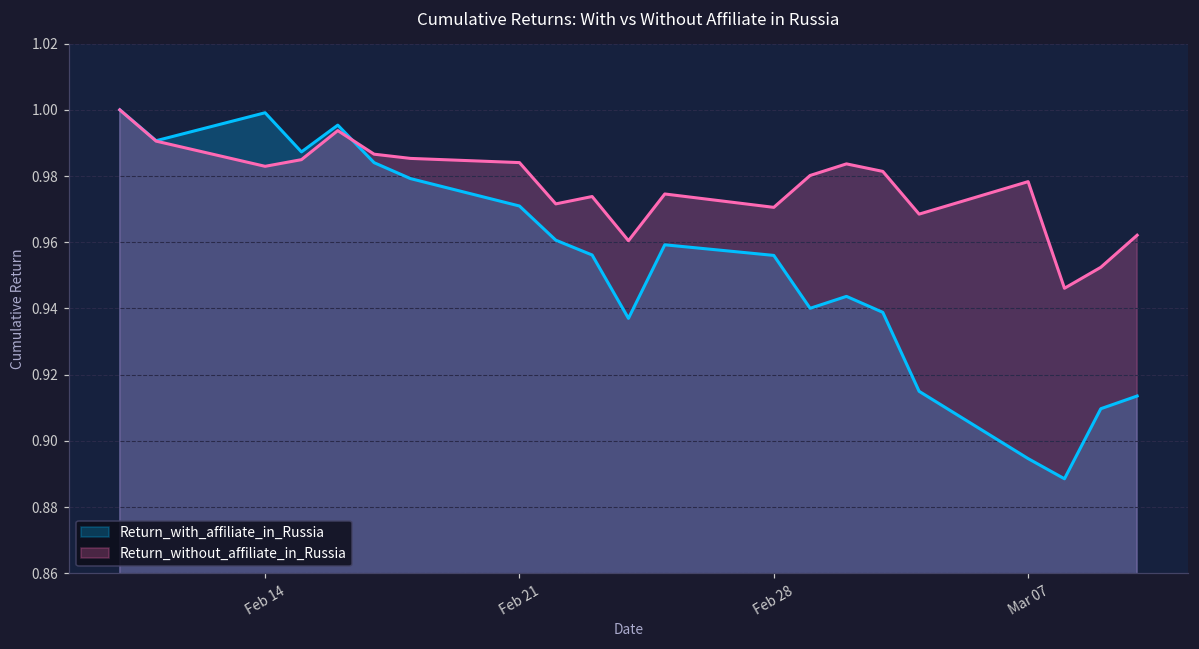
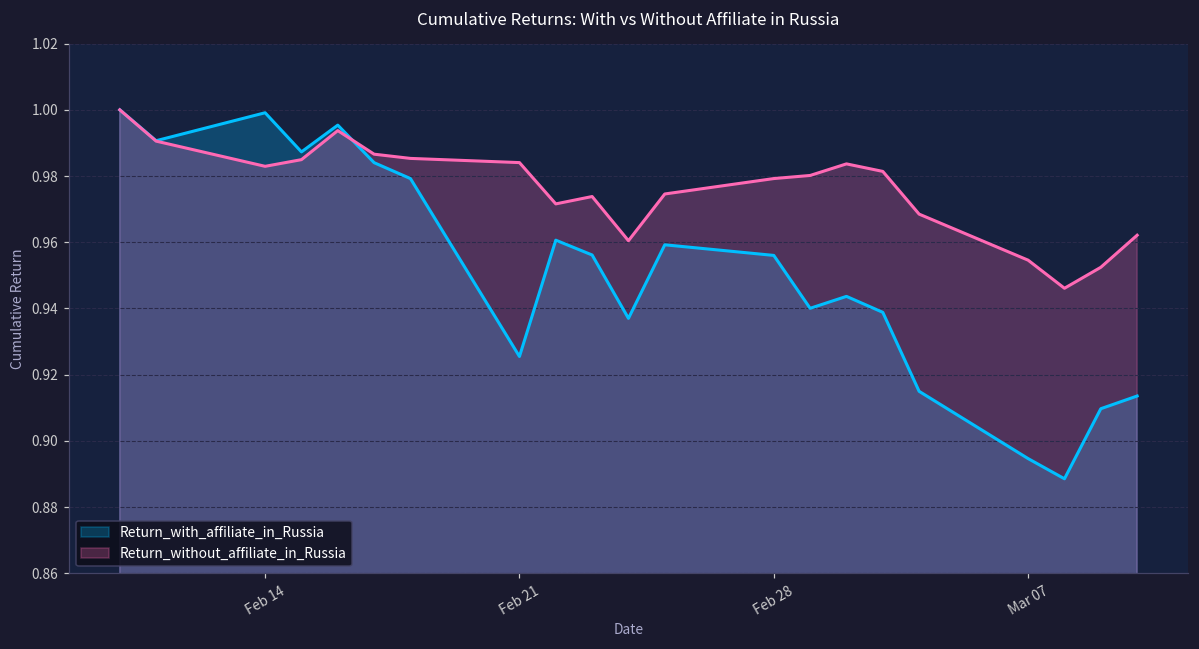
Return_with_affiliate_in_Russia, Feb 21: 0.971 -> 0.925
Return_without_affiliate_in_Russia, Feb 28: 0.971 -> 0.979
Return_without_affiliate_in_Russia, Mar 07: 0.978 -> 0.955
